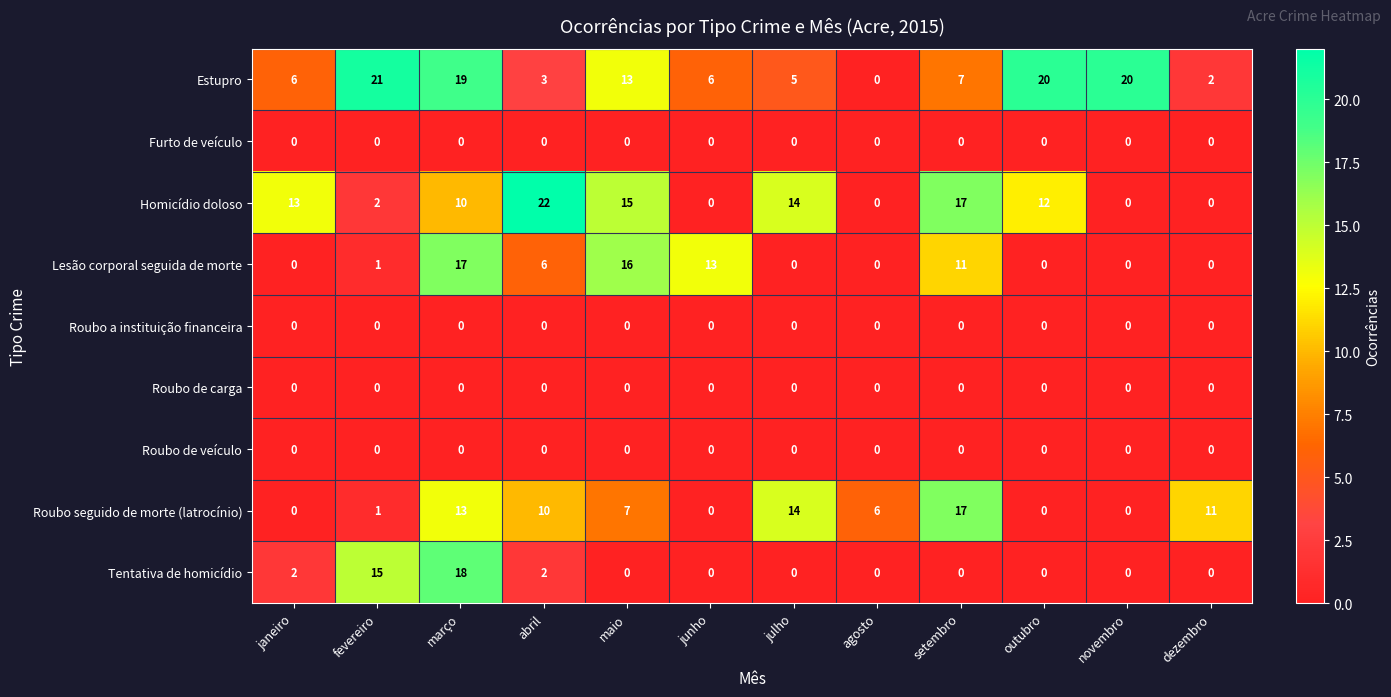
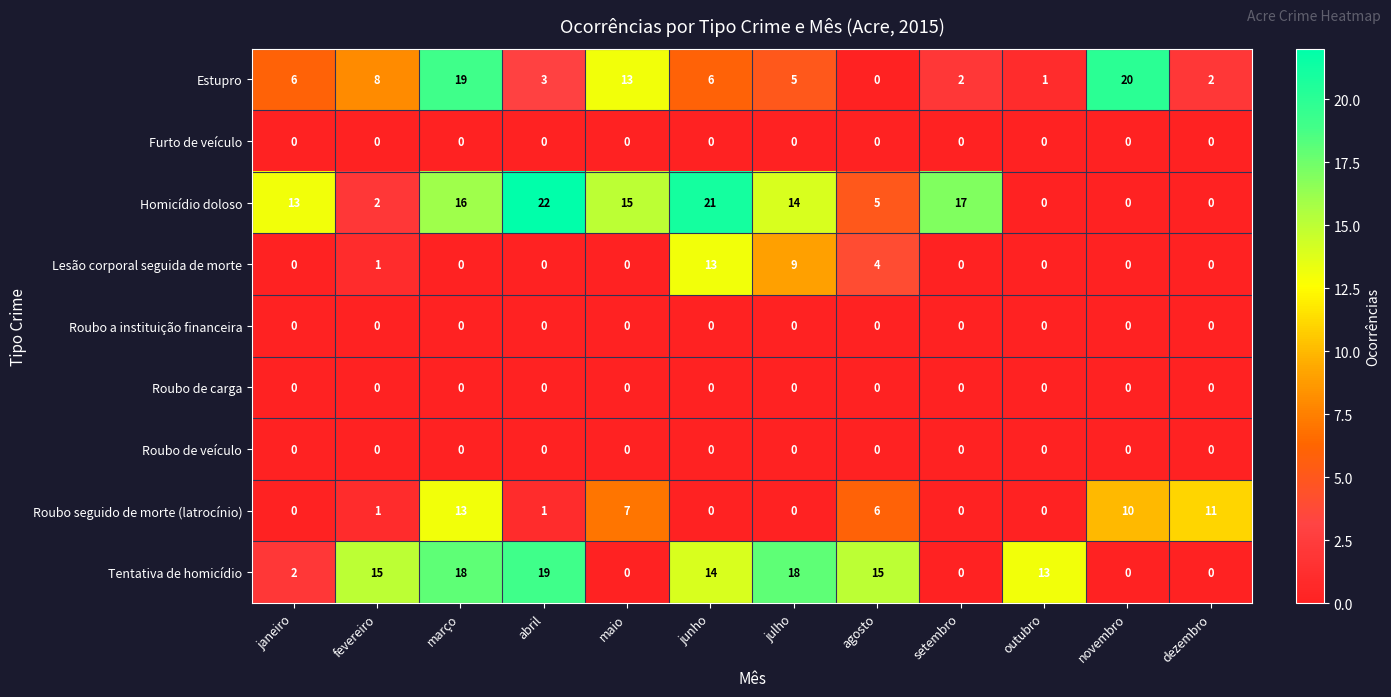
Estupro, fevereiro: 21 -> 8
Estupro, setembro: 7 -> 2
Estupro, outubro: 20 -> 1
Homicídio doloso, março: 10 -> 16
Homicídio doloso, junho: 0 -> 21
Homicídio doloso, agosto: 0 -> 5
Homicídio doloso, outubro: 12 -> 0
Lesão corporal seguida de morte, março: 17 -> 0
Lesão corporal seguida de morte, abril: 6 -> 0
Lesão corporal seguida de morte, maio: 16 -> 0
Lesão corporal seguida de morte, julho: 0 -> 9
Lesão corporal seguida de morte, agosto: 0 -> 4
Lesão corporal seguida de morte, setembro: 11 -> 0
Roubo seguido de morte (latrocínio), abril: 10 -> 1
Roubo seguido de morte (latrocínio), julho: 14 -> 0
Roubo seguido de morte (latrocínio), setembro: 17 -> 0
Roubo seguido de morte (latrocínio), novembro: 0 -> 10
Tentativa de homicídio, abril: 2 -> 19
Tentativa de homicídio, junho: 0 -> 14
Tentativa de homicídio, julho: 0 -> 18
Tentativa de homicídio, agosto: 0 -> 15
Tentativa de homicídio, outubro: 0 -> 13
